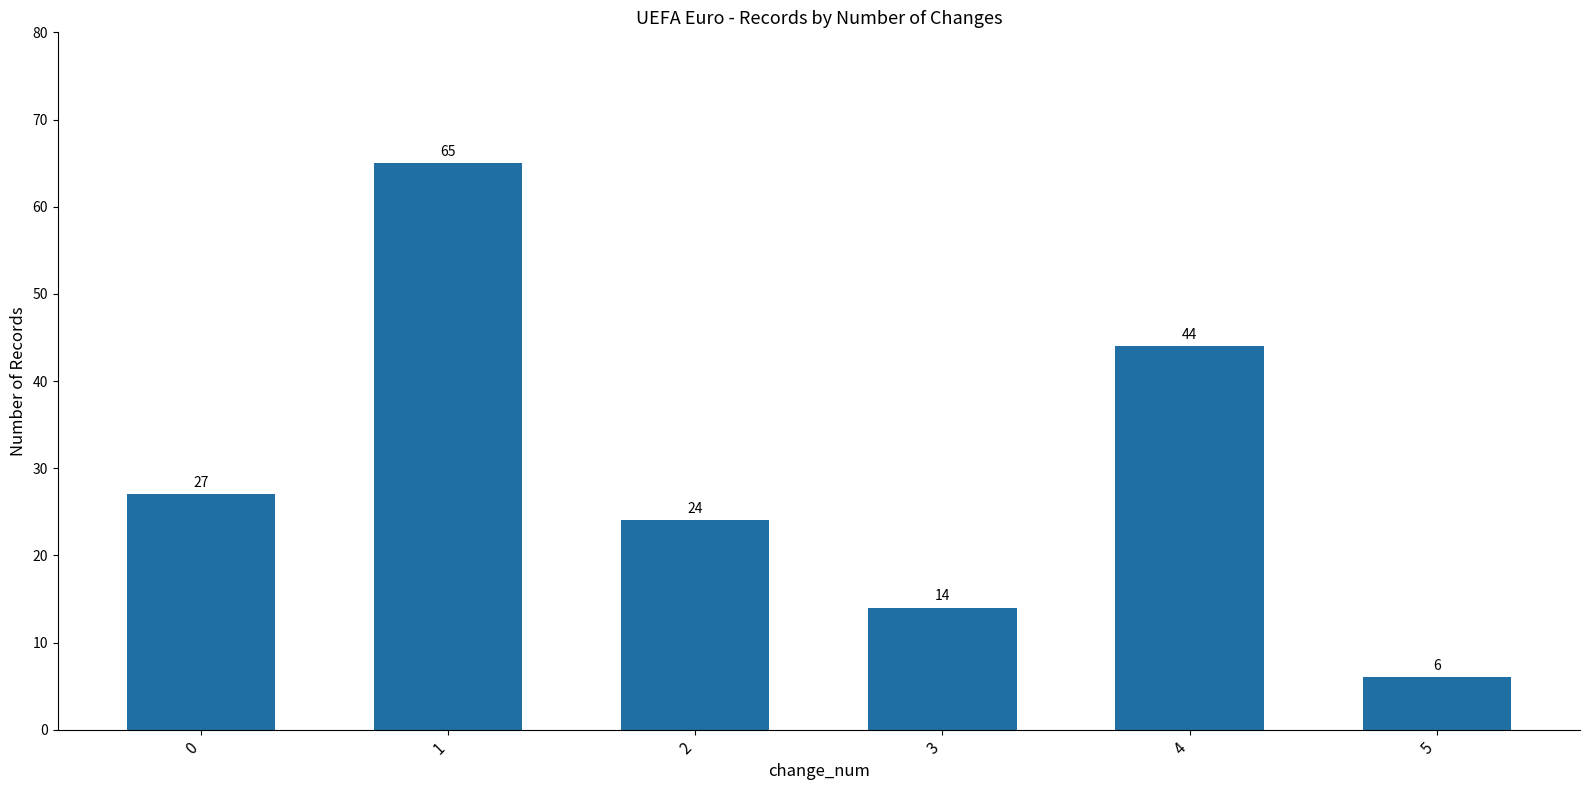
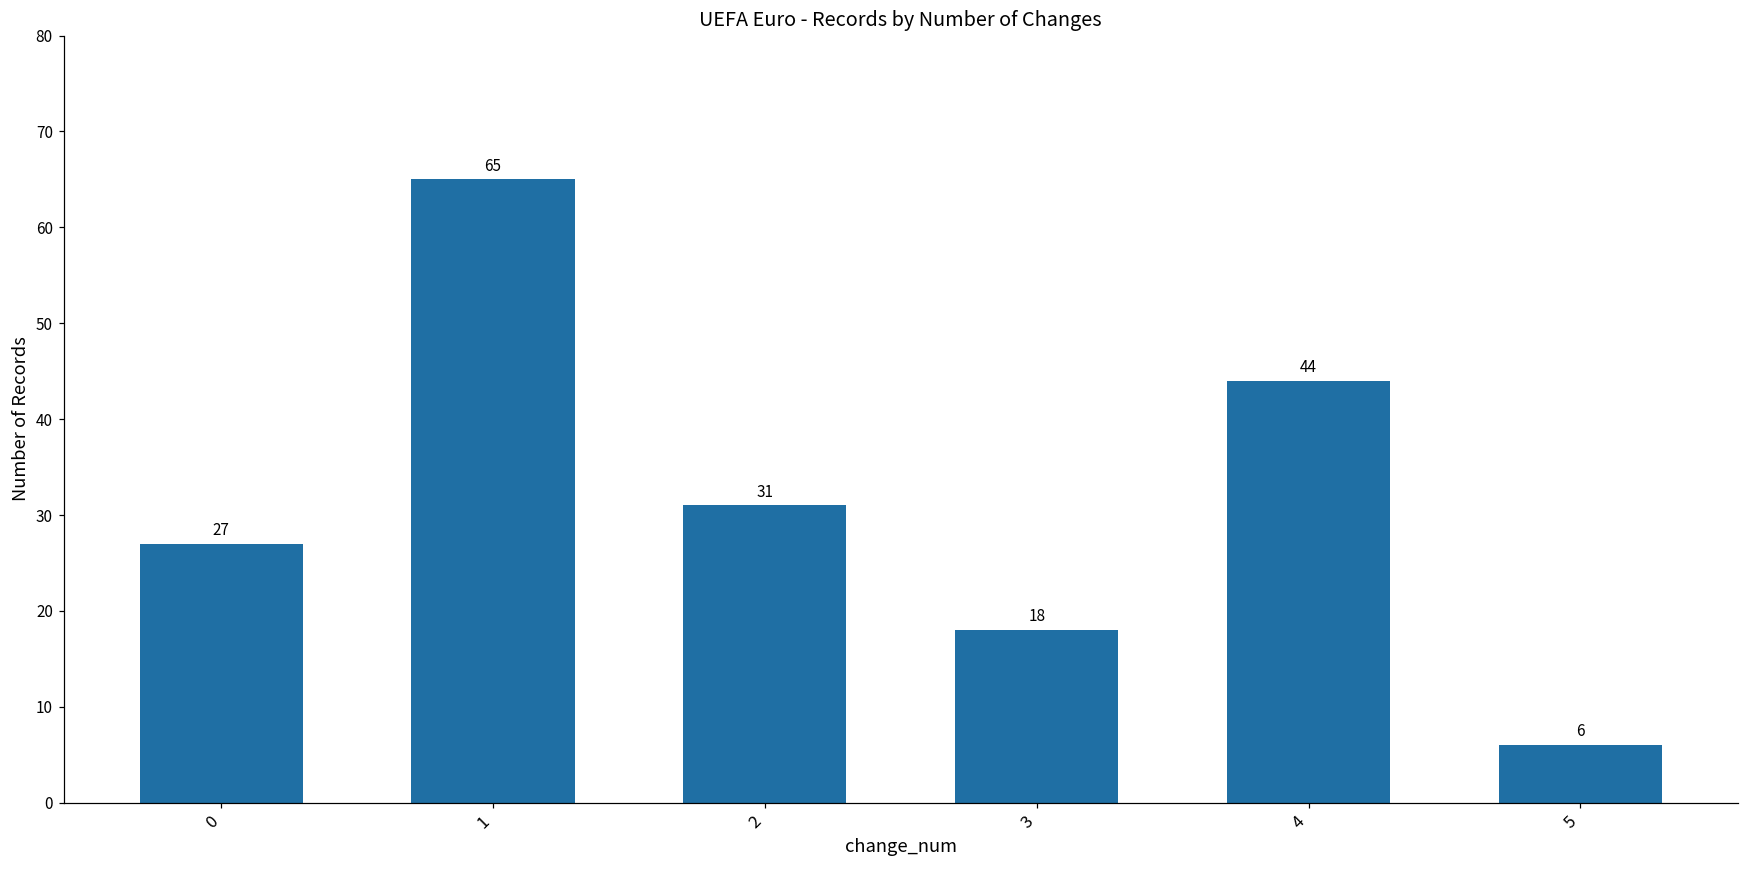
2: 24 -> 31
3: 14 -> 18
